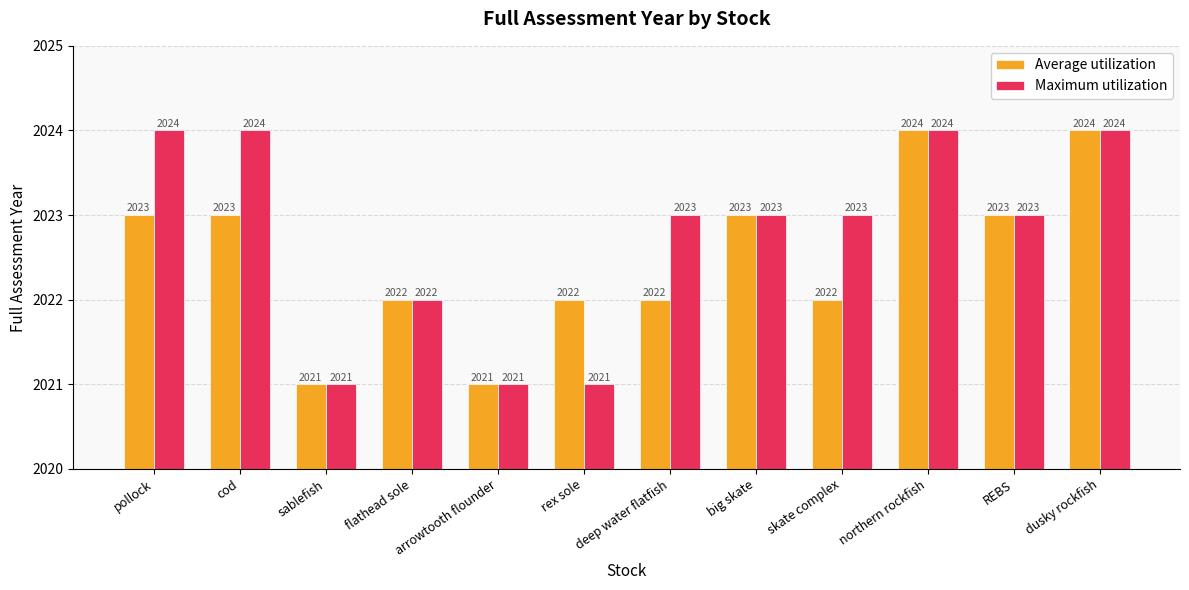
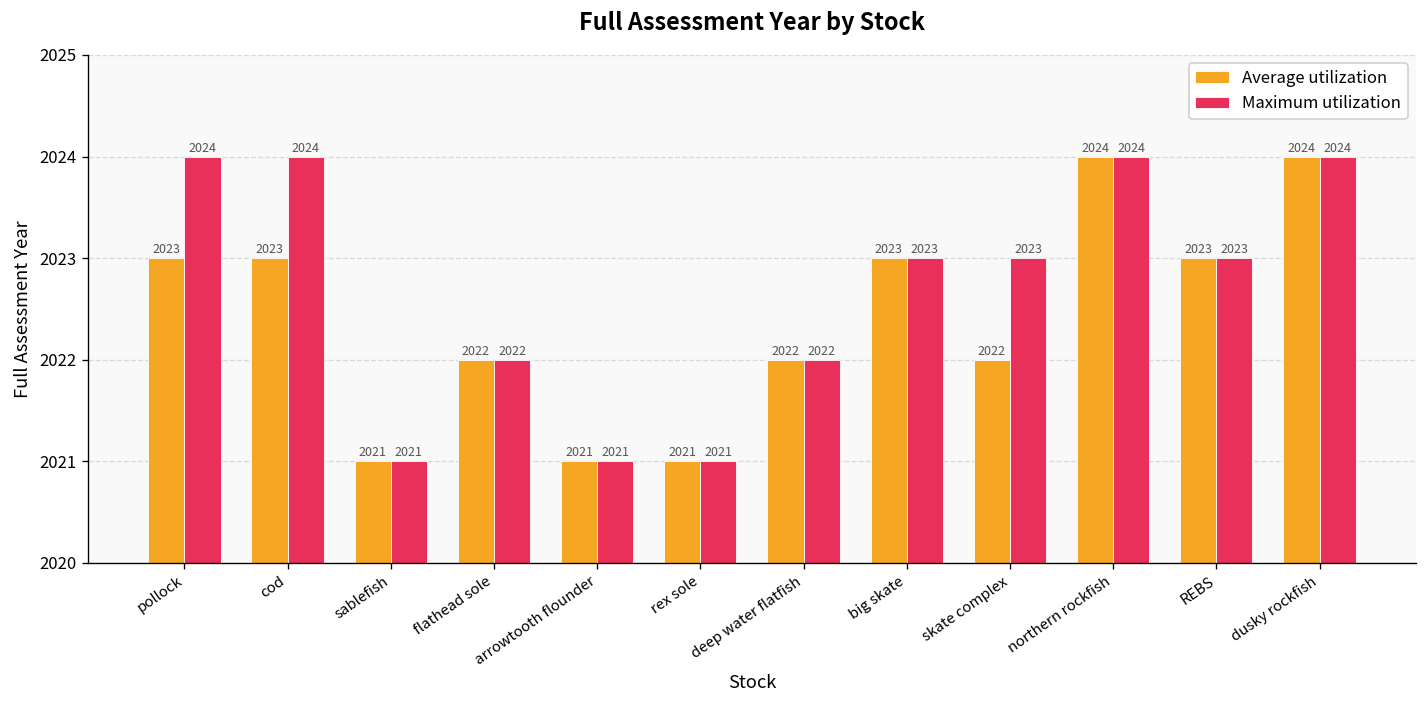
Average utilization, rex sole: 2022 -> 2021
Maximum utilization, deep water flatfish: 2023 -> 2022
